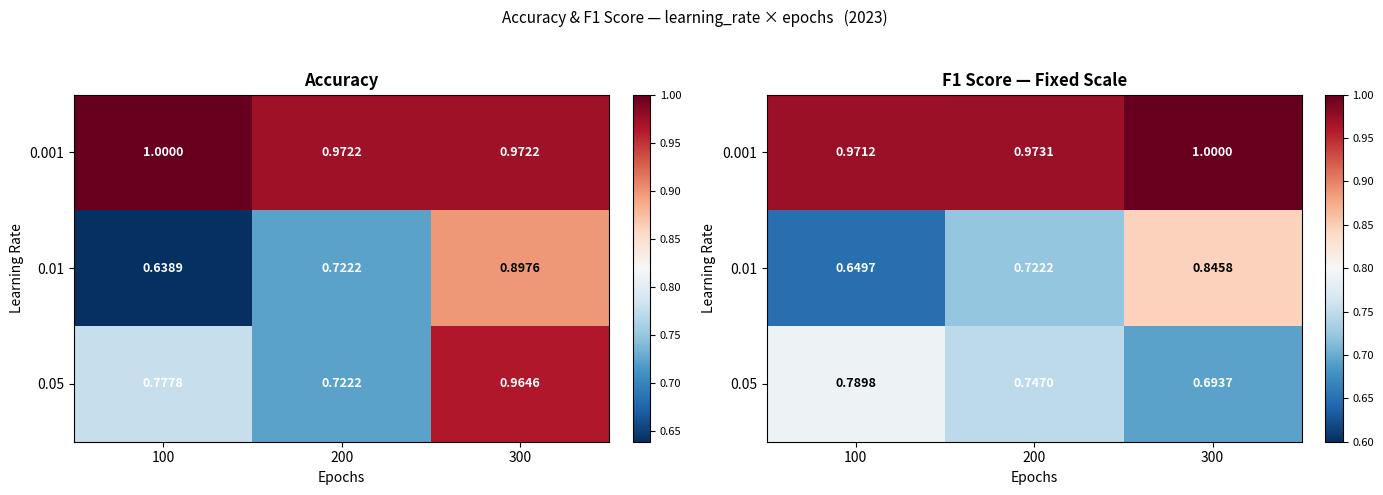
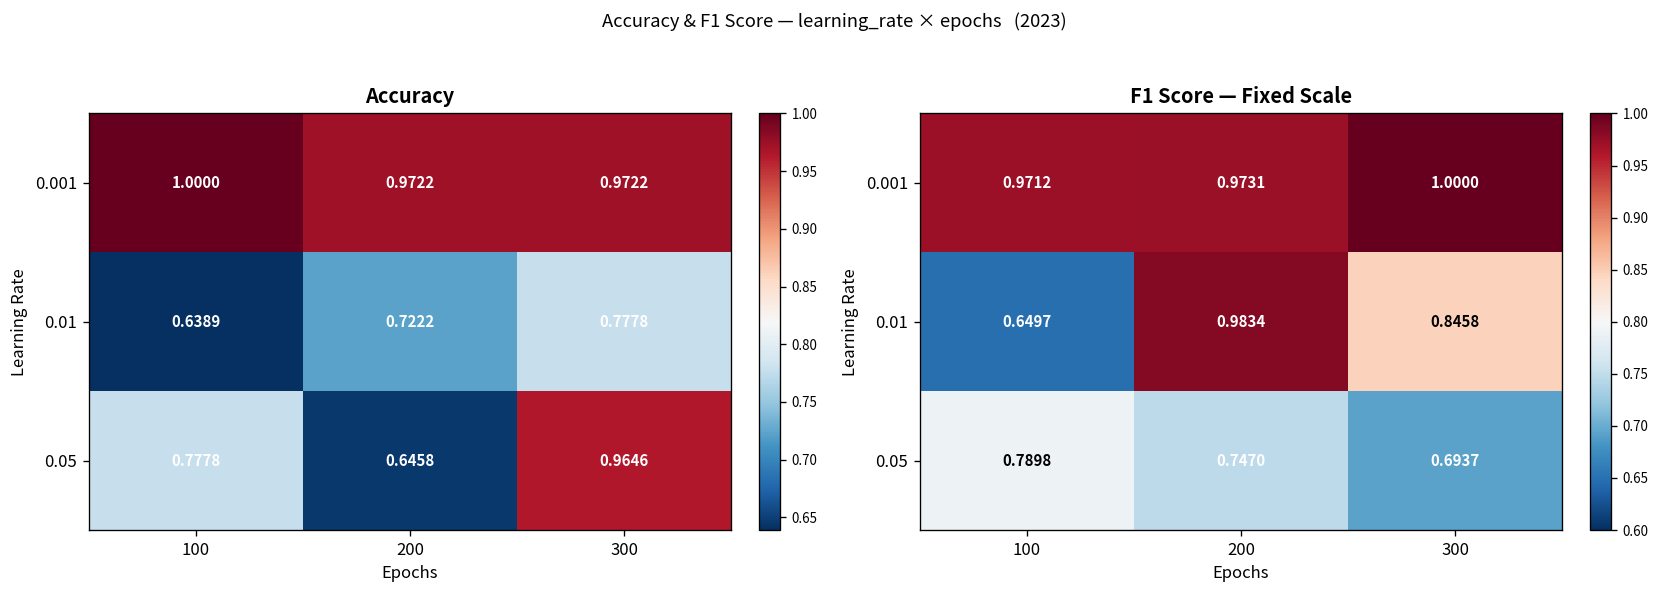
Accuracy, 0.01, 300: 0.8976 -> 0.7778
Accuracy, 0.05, 200: 0.7222 -> 0.6458
F1 Score — Fixed Scale, 0.01, 200: 0.7222 -> 0.9834
